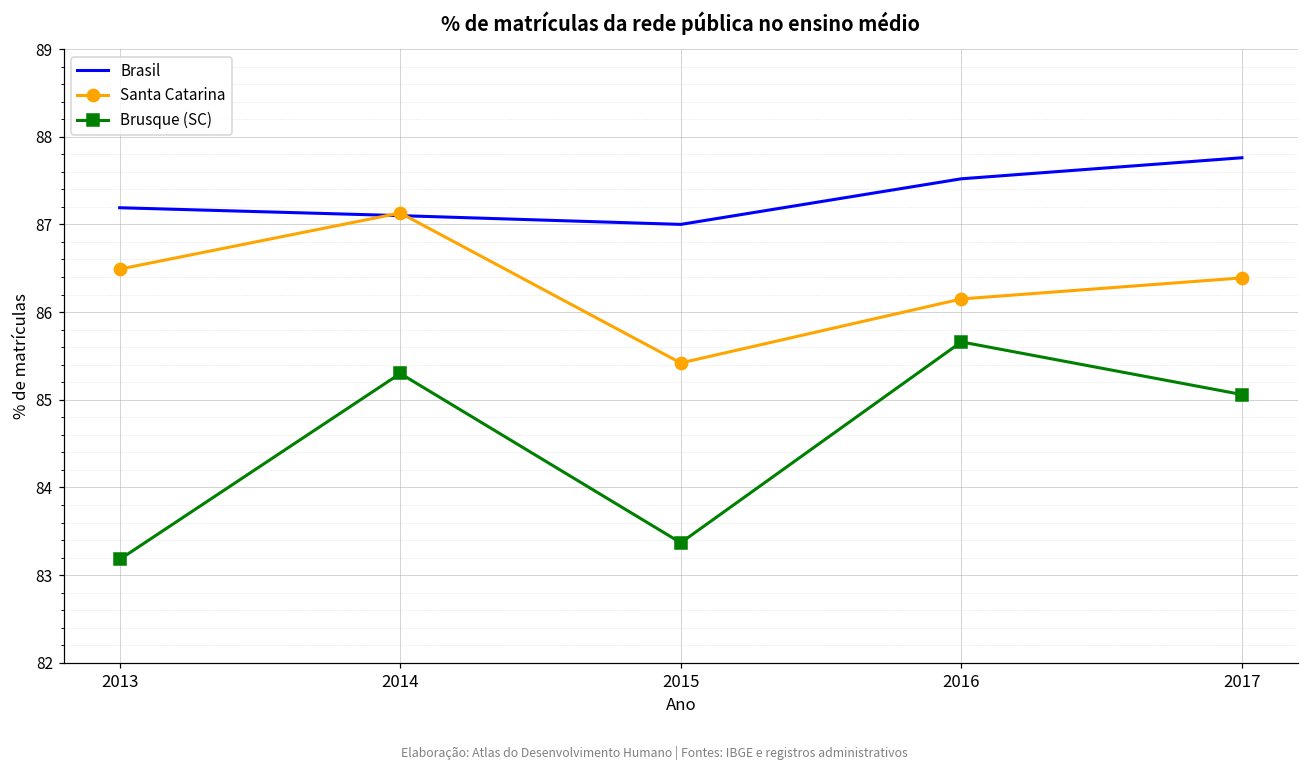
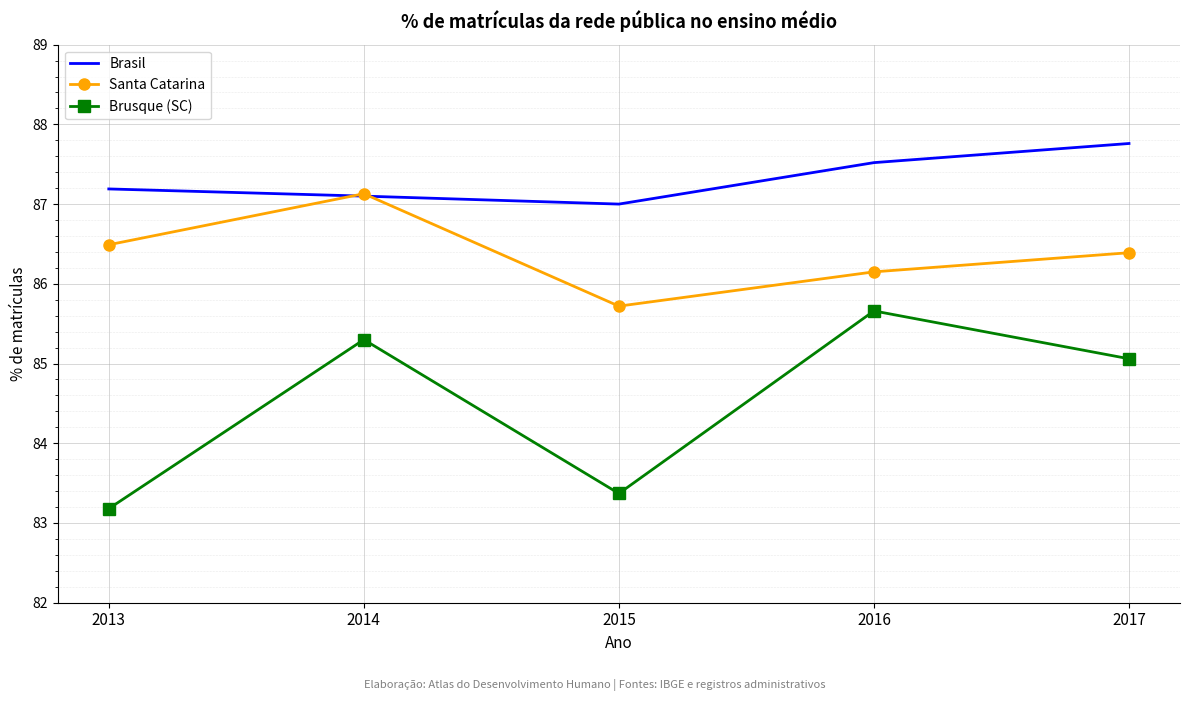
Santa Catarina, 2015: 85.4 -> 85.7
